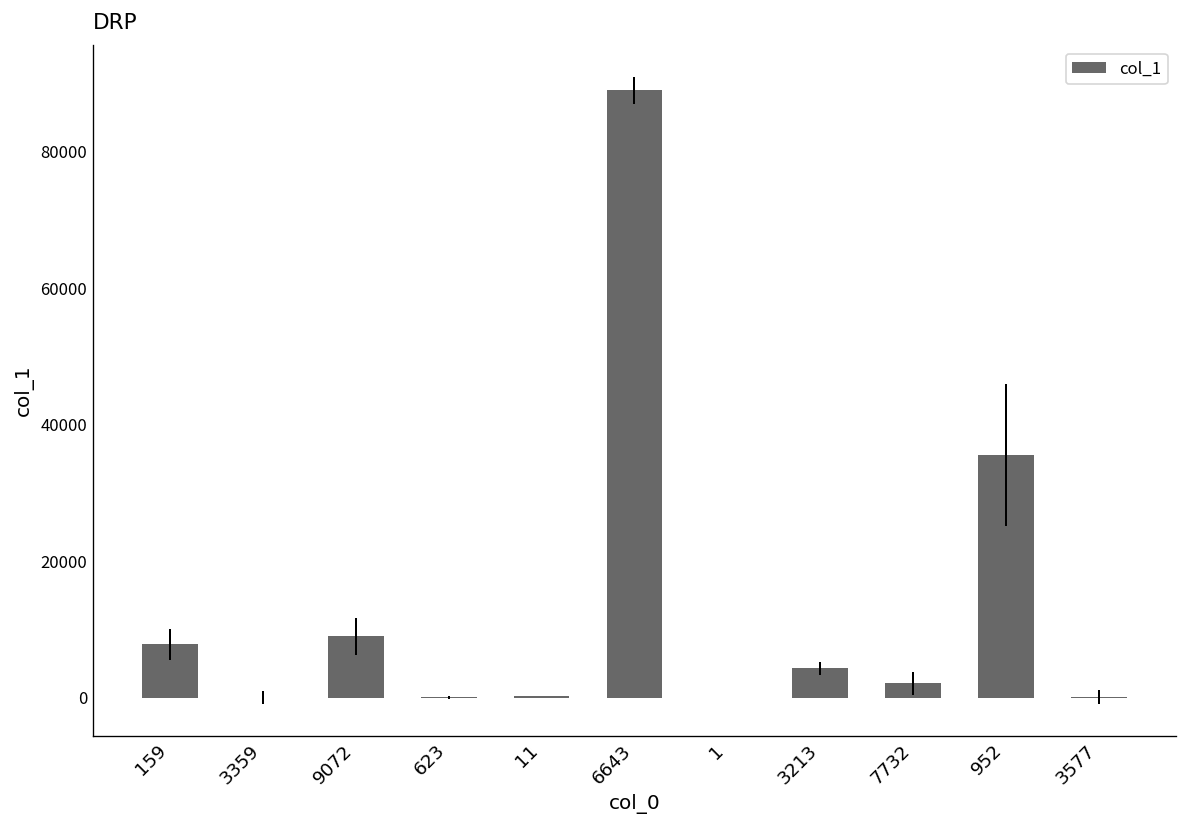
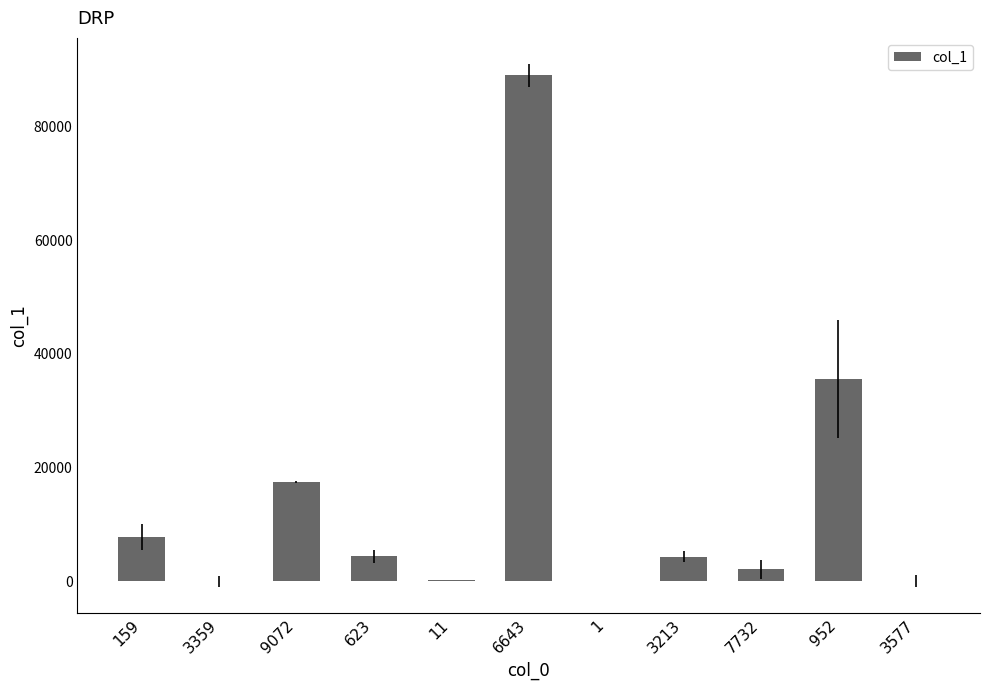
9072: 9000 -> 17000
623: 0 -> 4000
